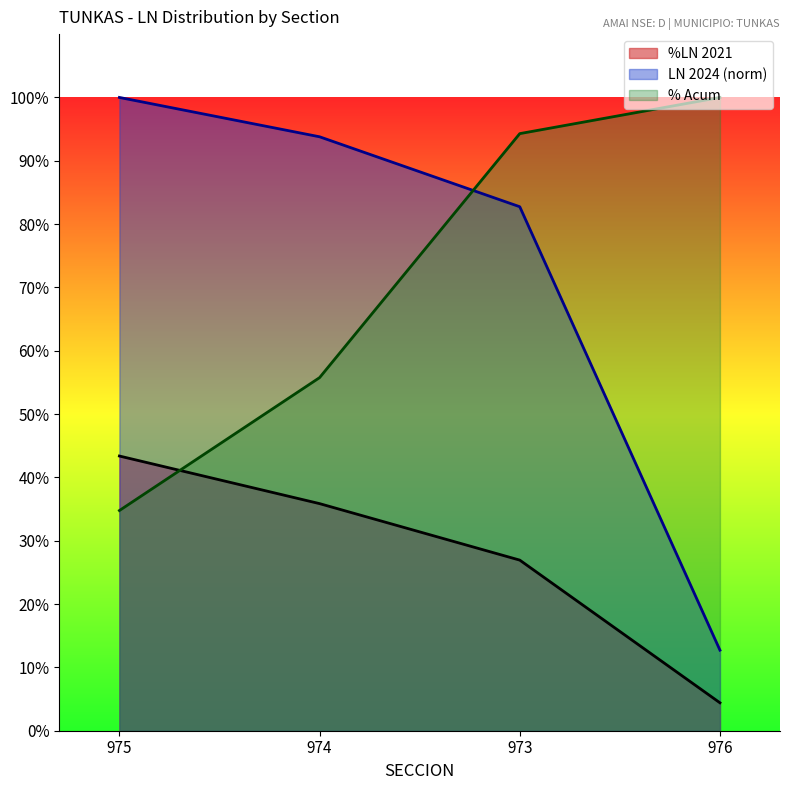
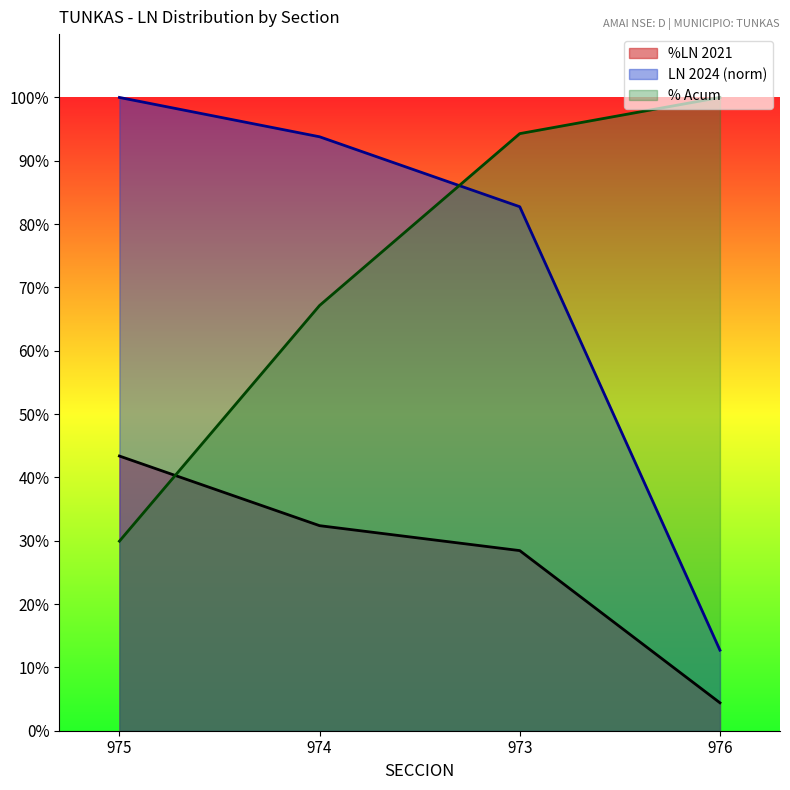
% Acum, 975: 35% -> 30%
%LN 2021, 974: 36% -> 32%
% Acum, 974: 56% -> 67%
%LN 2021, 973: 27% -> 28%
